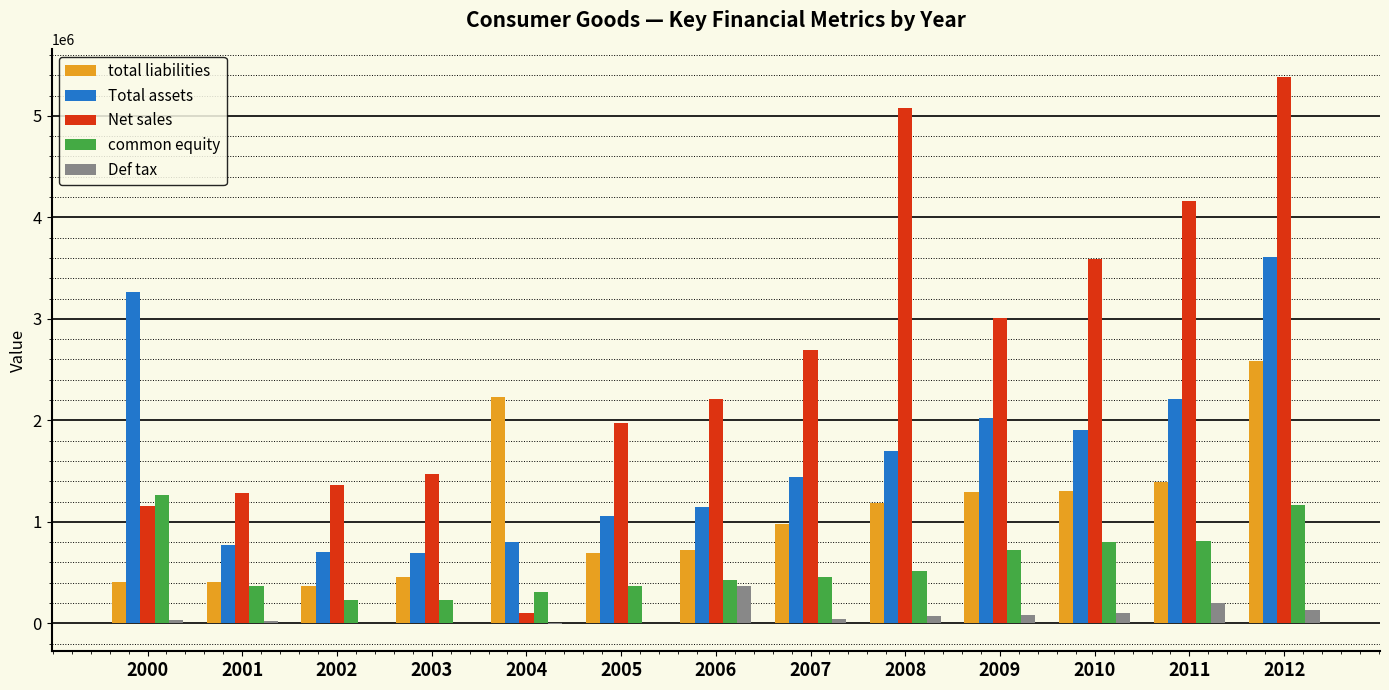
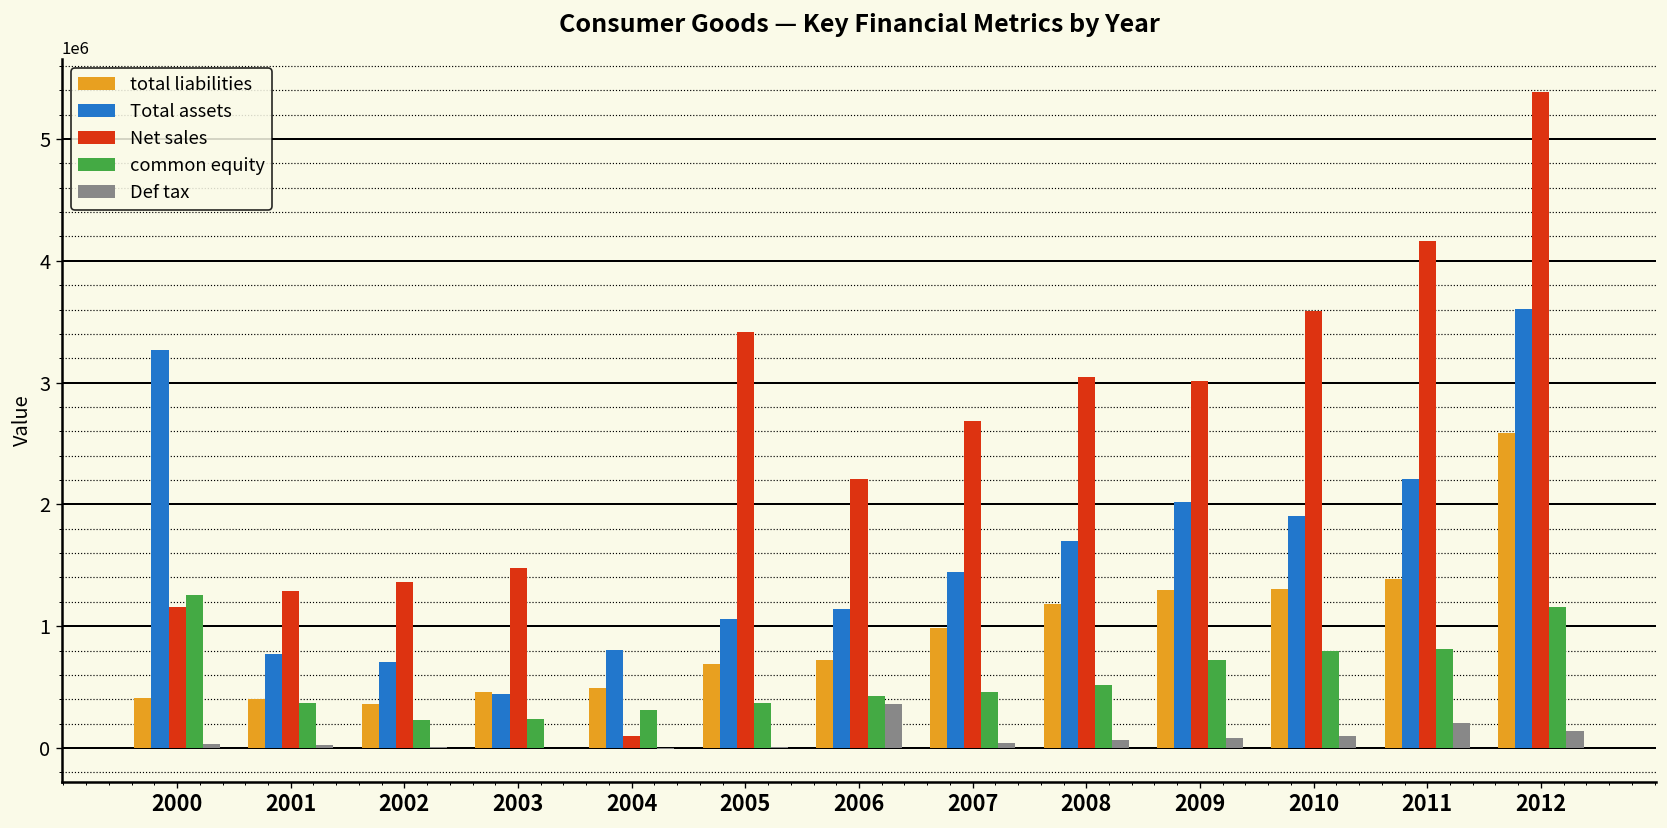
Total assets, 2003: 690000 -> 440000
total liabilities, 2004: 2230000 -> 490000
Net sales, 2005: 1970000 -> 3420000
Net sales, 2008: 5080000 -> 3050000
